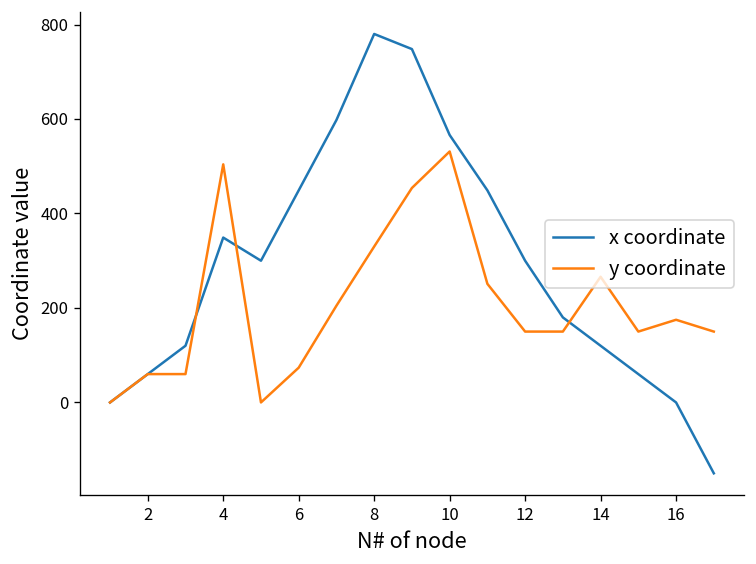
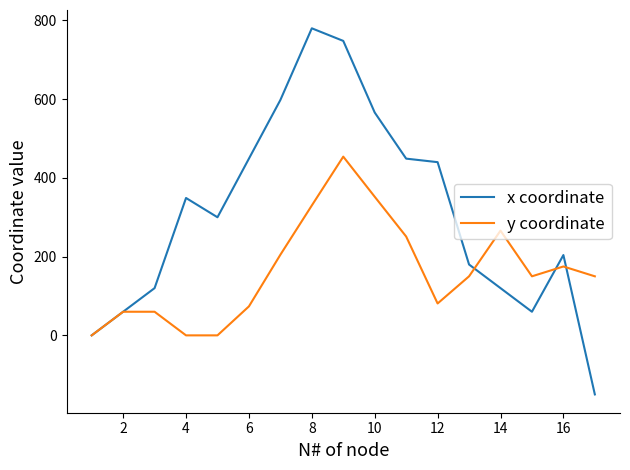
y coordinate, 4: 500 -> 0
y coordinate, 10: 530 -> 350
x coordinate, 12: 300 -> 440
y coordinate, 12: 150 -> 80
x coordinate, 16: 0 -> 200
